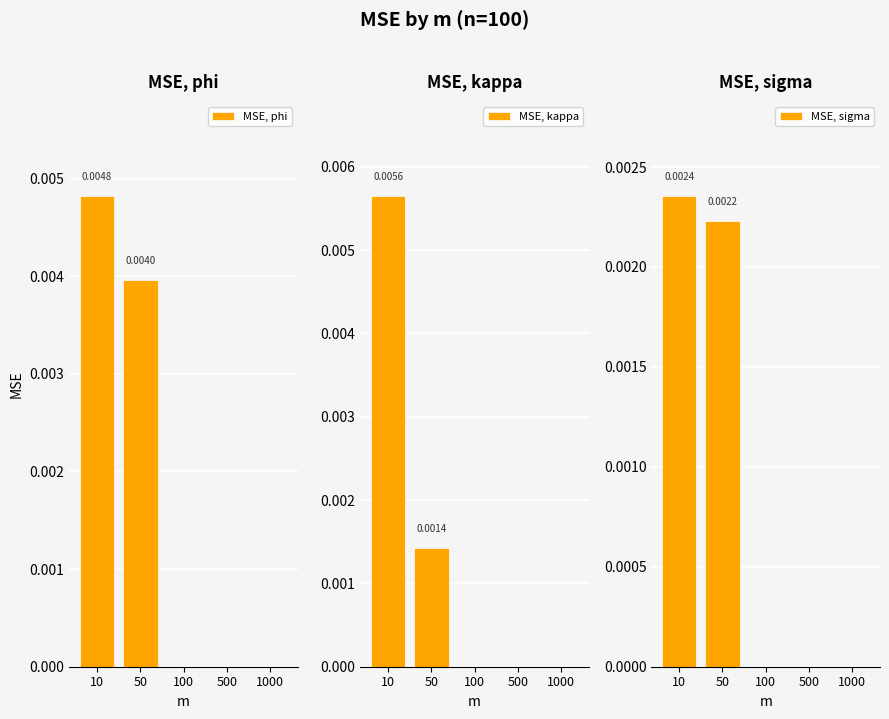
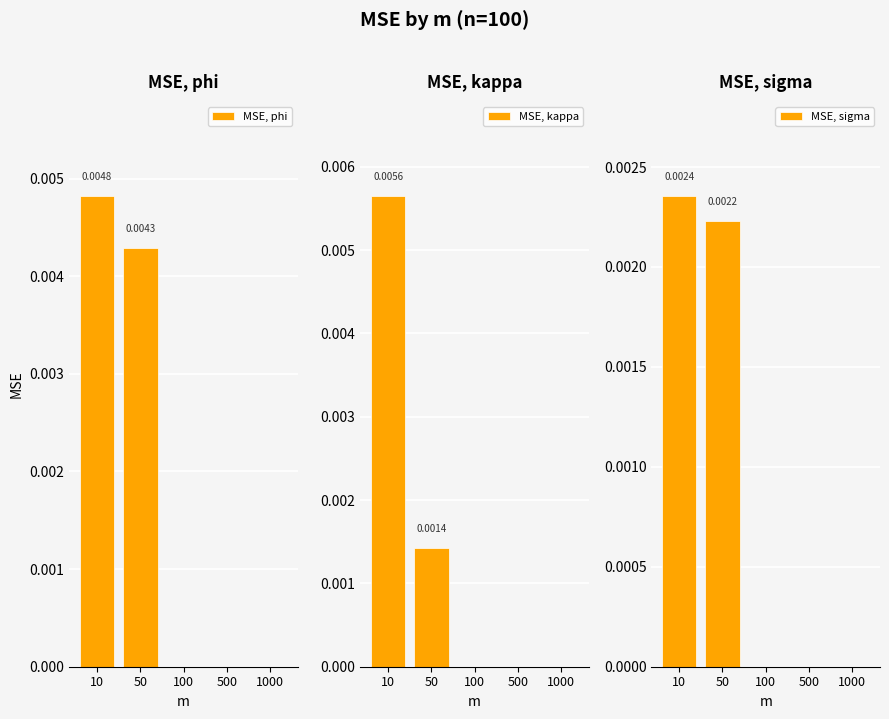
MSE, phi, 50: 0.0040 -> 0.0043
